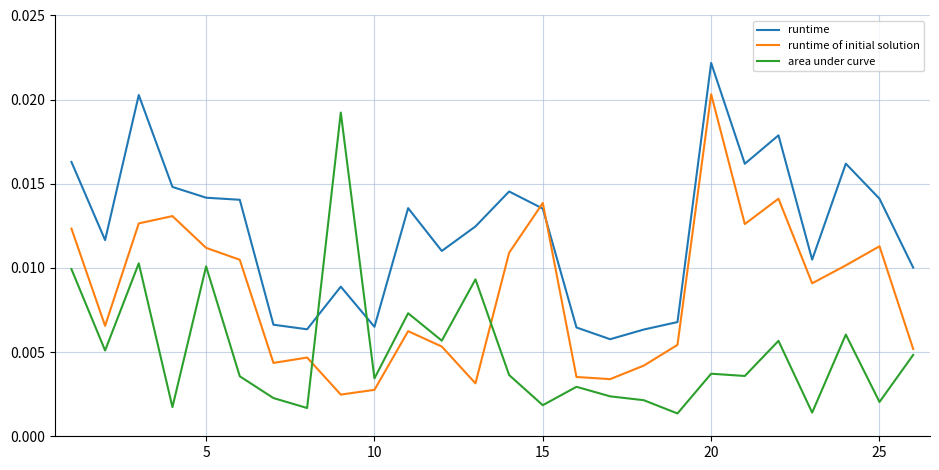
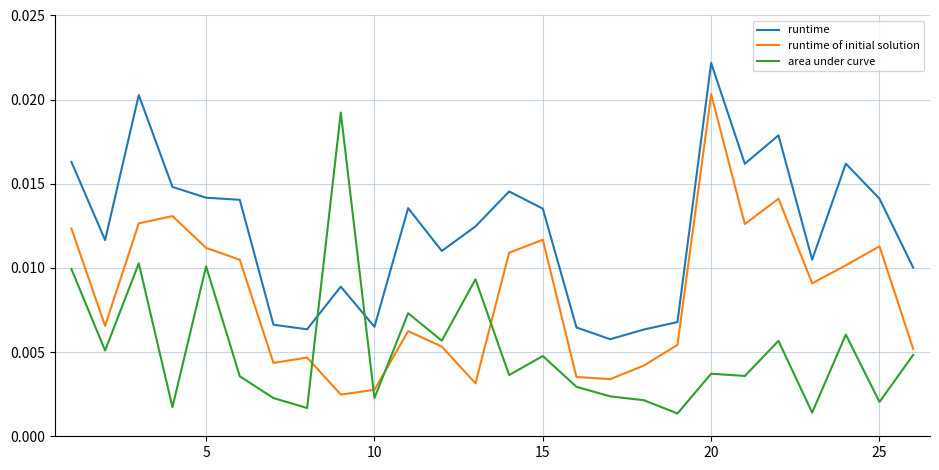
area under curve, 10: 0.0034 -> 0.0023
runtime of initial solution, 15: 0.0139 -> 0.0117
area under curve, 15: 0.0018 -> 0.0048
